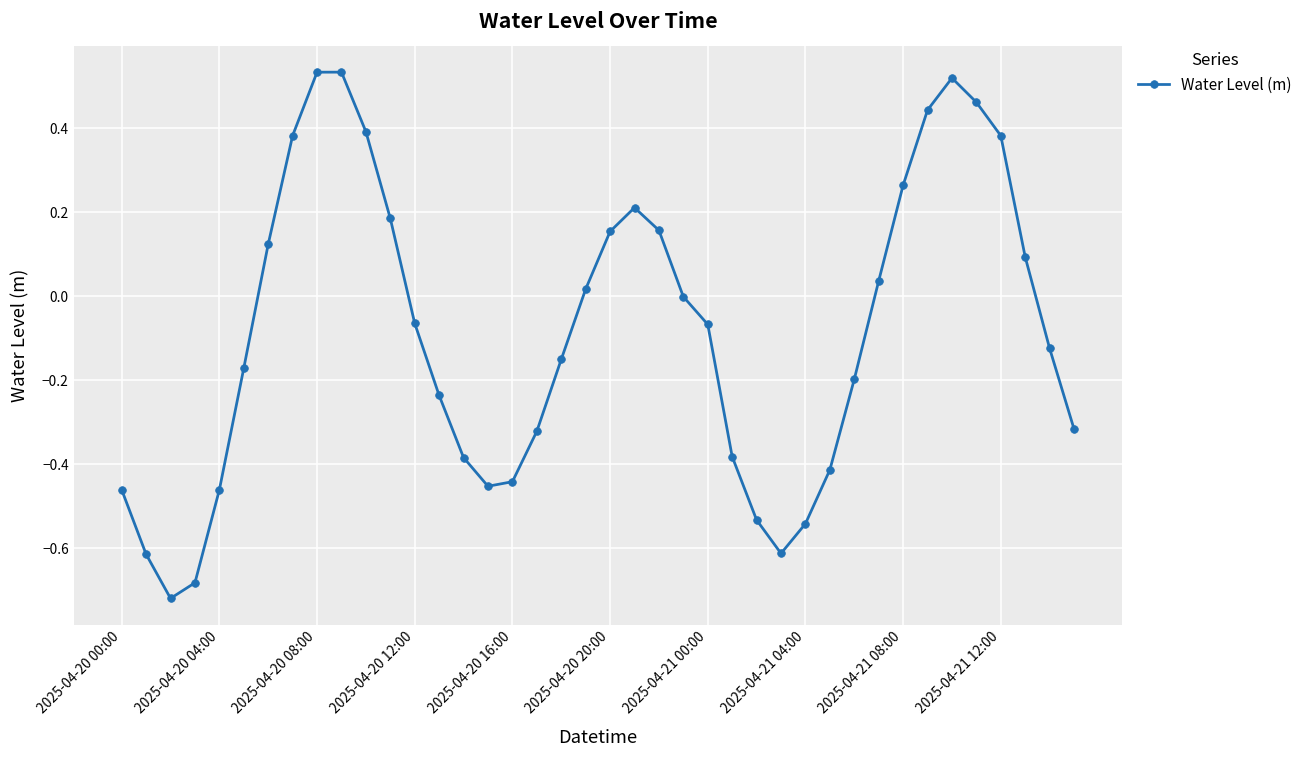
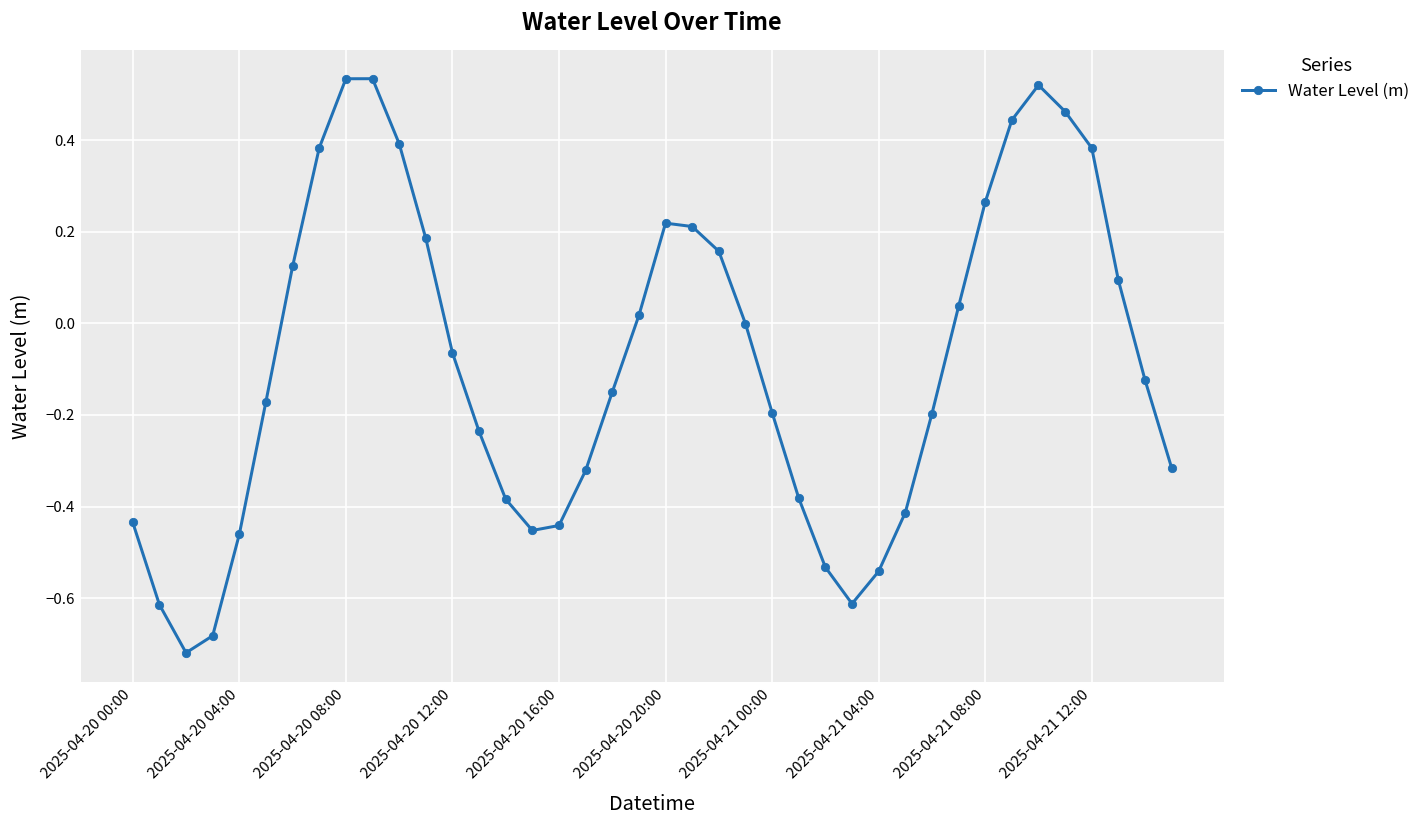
2025-04-20 00:00: -0.46 -> -0.43
2025-04-20 20:00: 0.15 -> 0.22
2025-04-21 00:00: -0.07 -> -0.19
